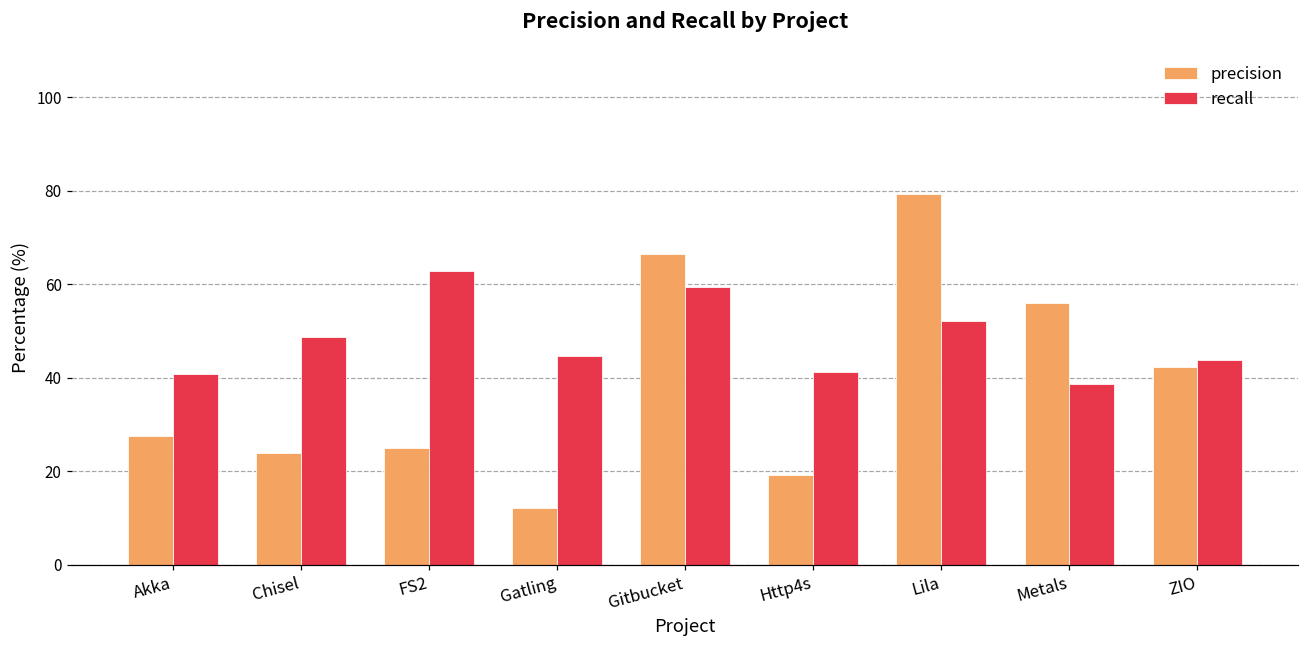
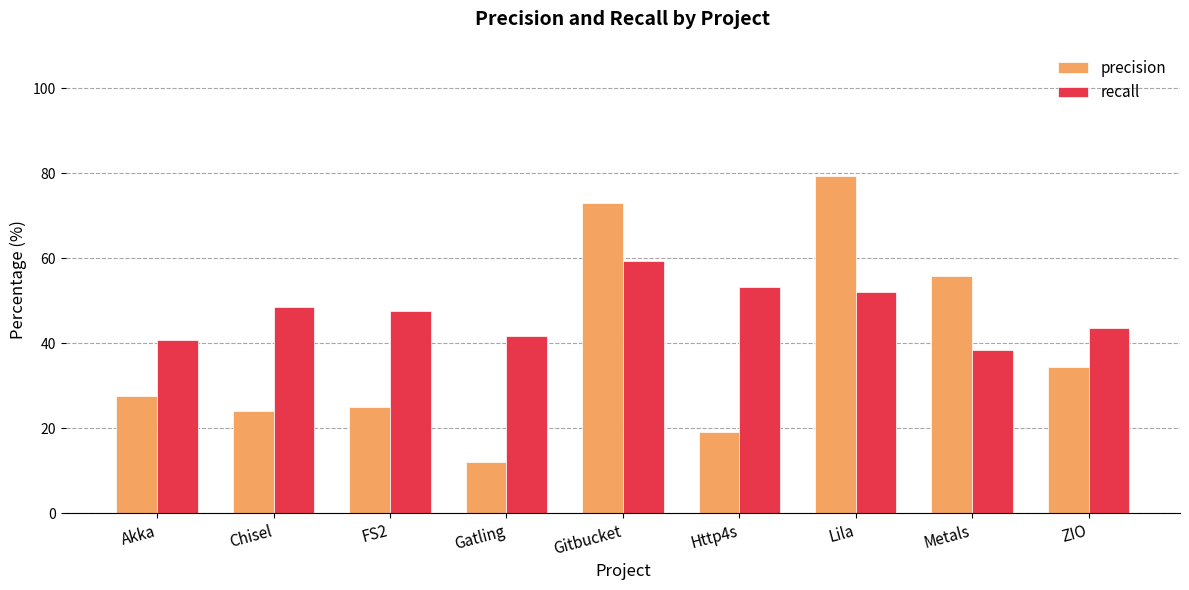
recall, FS2: 63 -> 48
recall, Gatling: 45 -> 42
precision, Gitbucket: 66 -> 73
recall, Http4s: 41 -> 53
precision, ZIO: 42 -> 34
